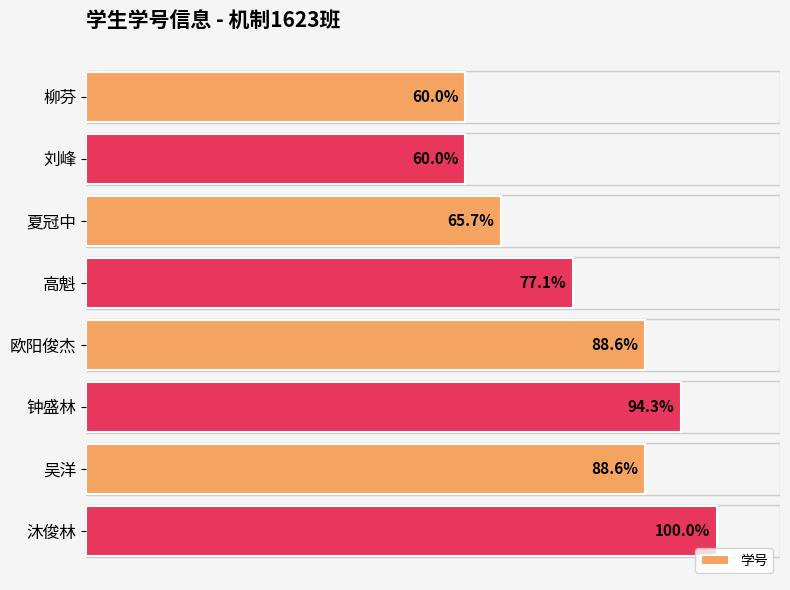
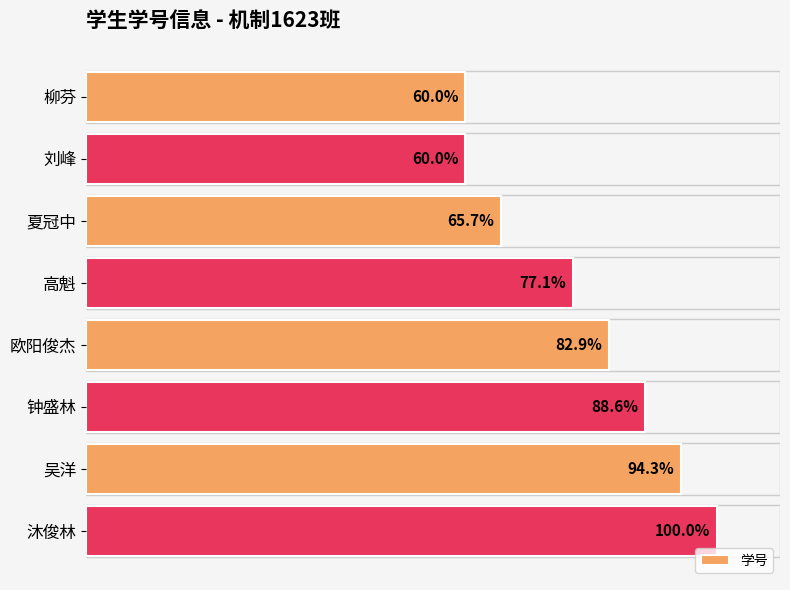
欧阳俊杰: 88.6% -> 82.9%
钟盛林: 94.3% -> 88.6%
吴洋: 88.6% -> 94.3%
